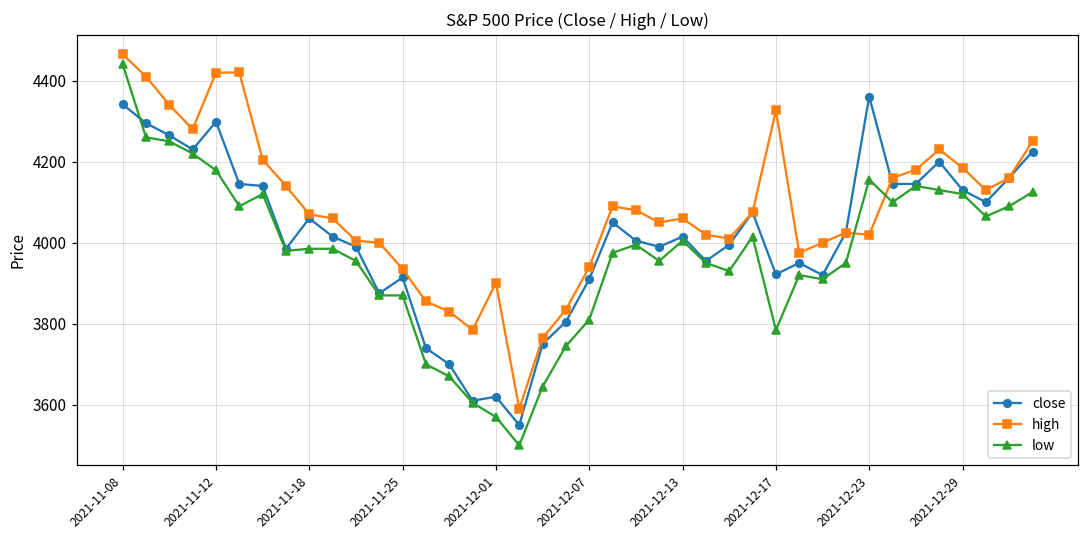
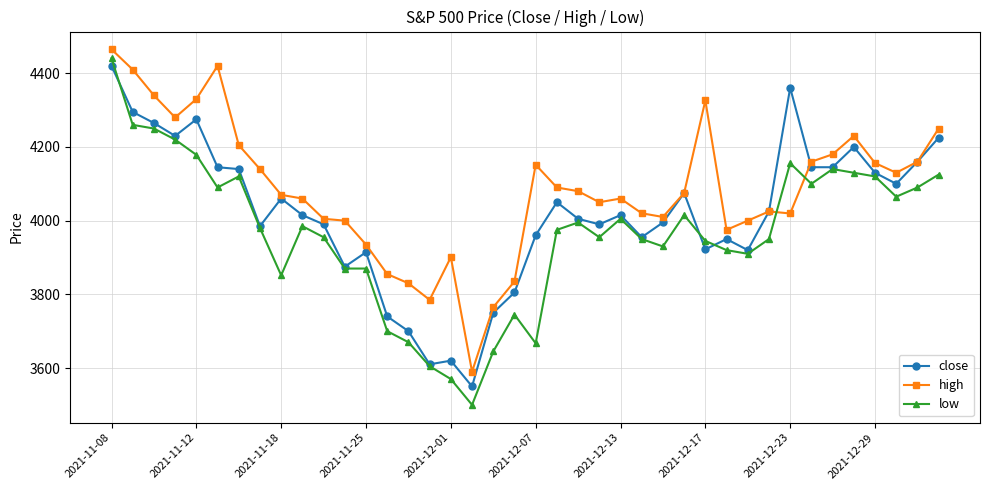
close, 2021-11-08: 4340 -> 4420
close, 2021-11-12: 4300 -> 4280
high, 2021-11-12: 4420 -> 4330
low, 2021-11-18: 3990 -> 3850
close, 2021-12-07: 3910 -> 3960
high, 2021-12-07: 3940 -> 4150
low, 2021-12-07: 3810 -> 3670
low, 2021-12-17: 3780 -> 3950
high, 2021-12-29: 4190 -> 4160
